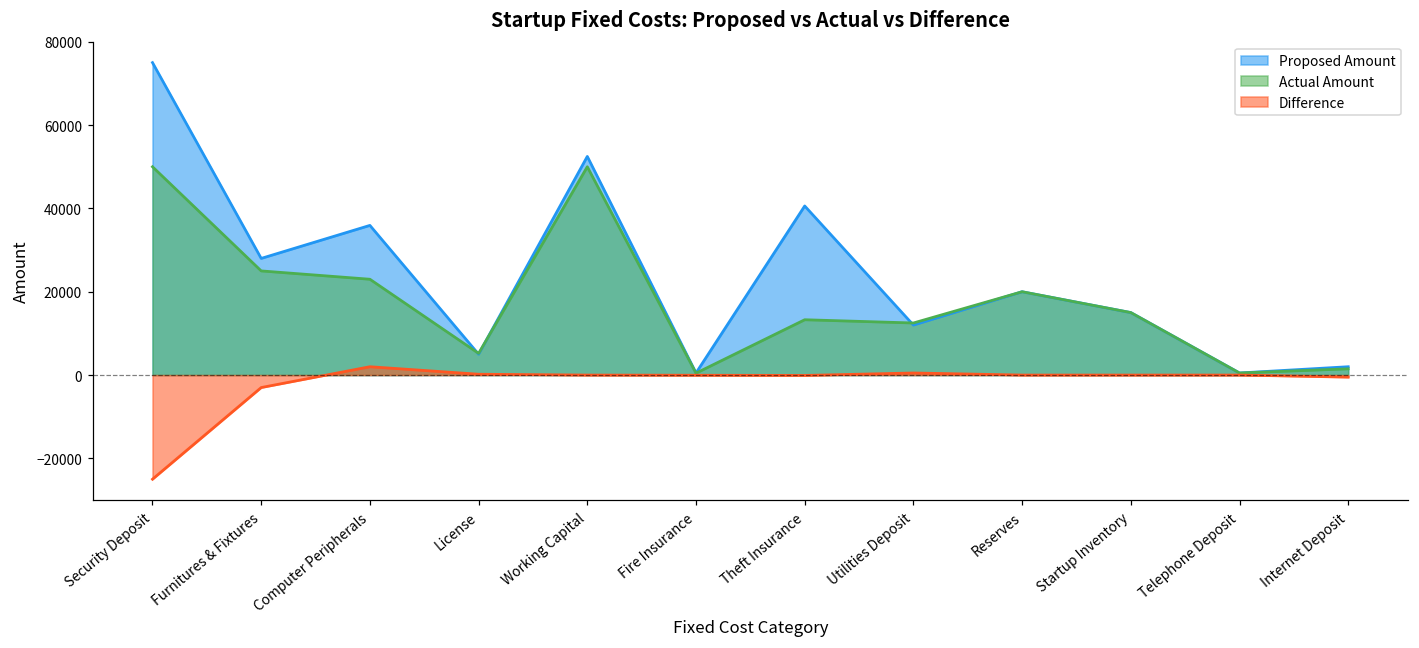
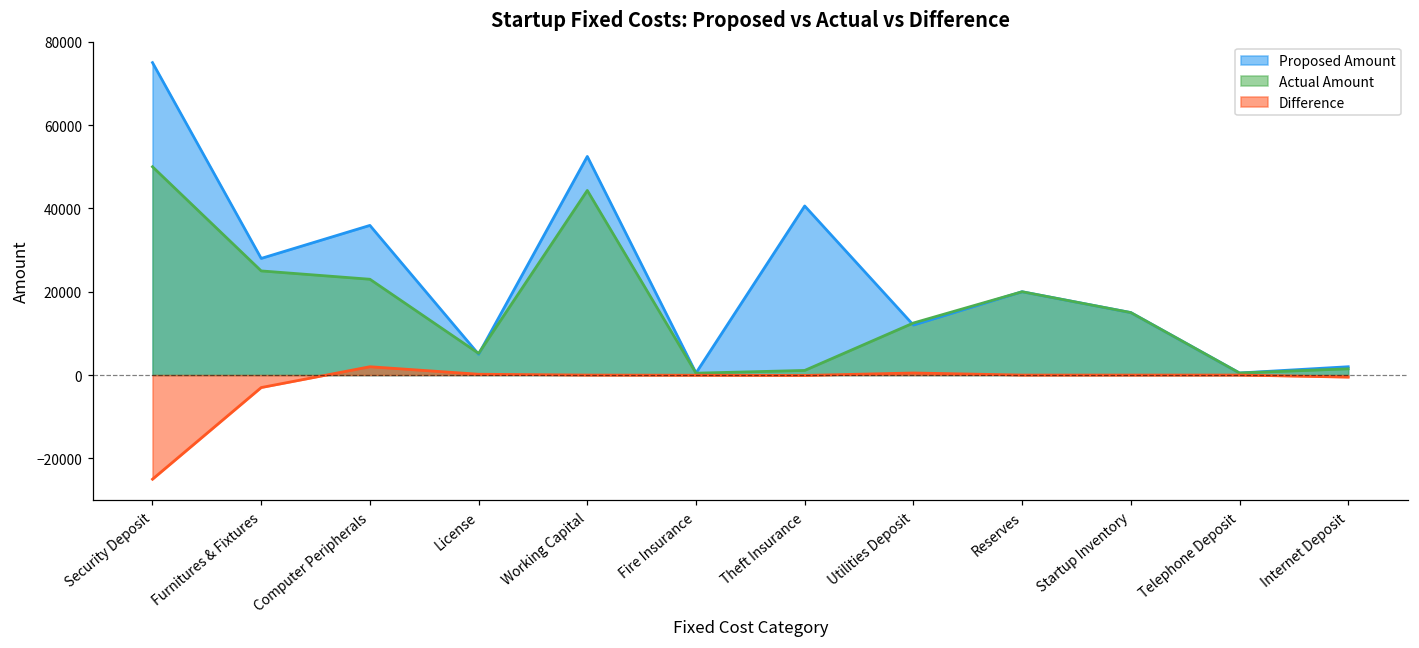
Actual Amount, Working Capital: 50000 -> 44000
Actual Amount, Theft Insurance: 13000 -> 1000
